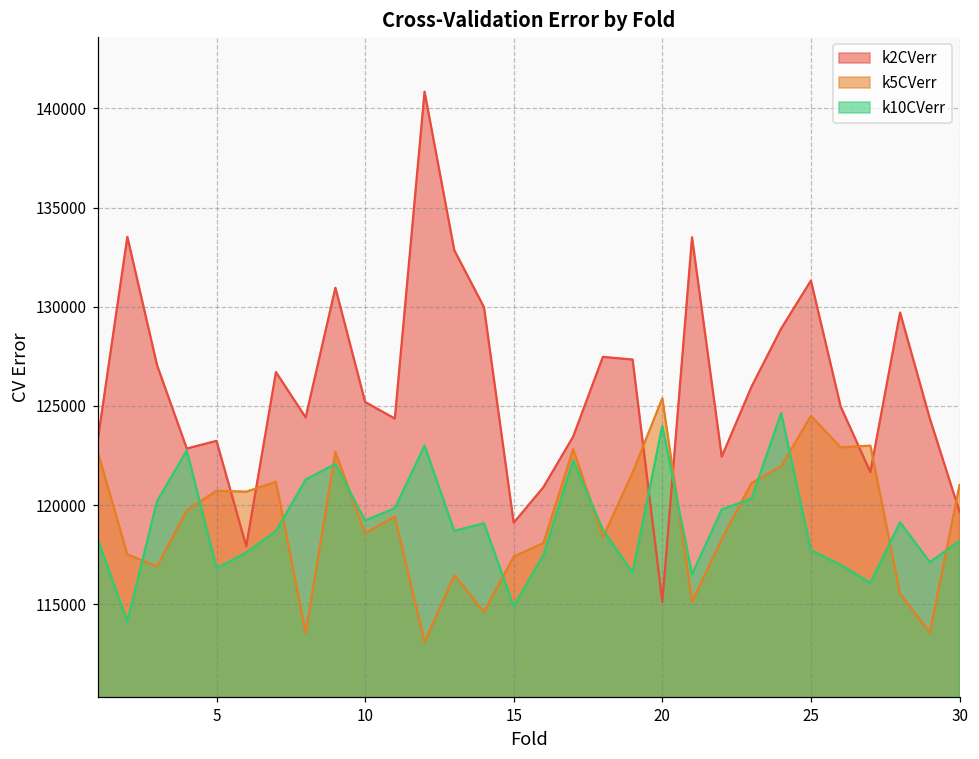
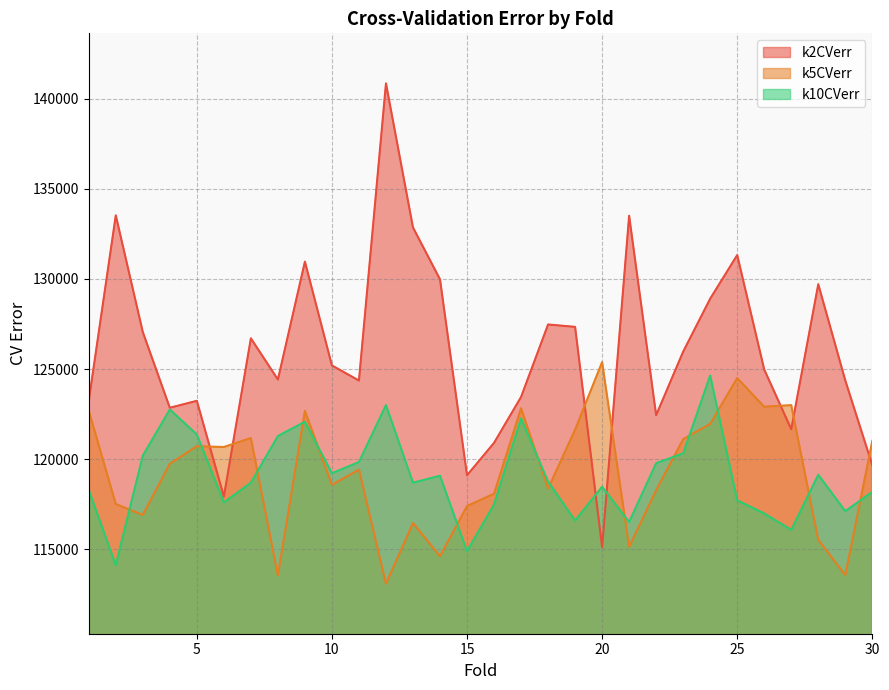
k10CVerr, 5: 116800 -> 121400
k10CVerr, 20: 124000 -> 118500
